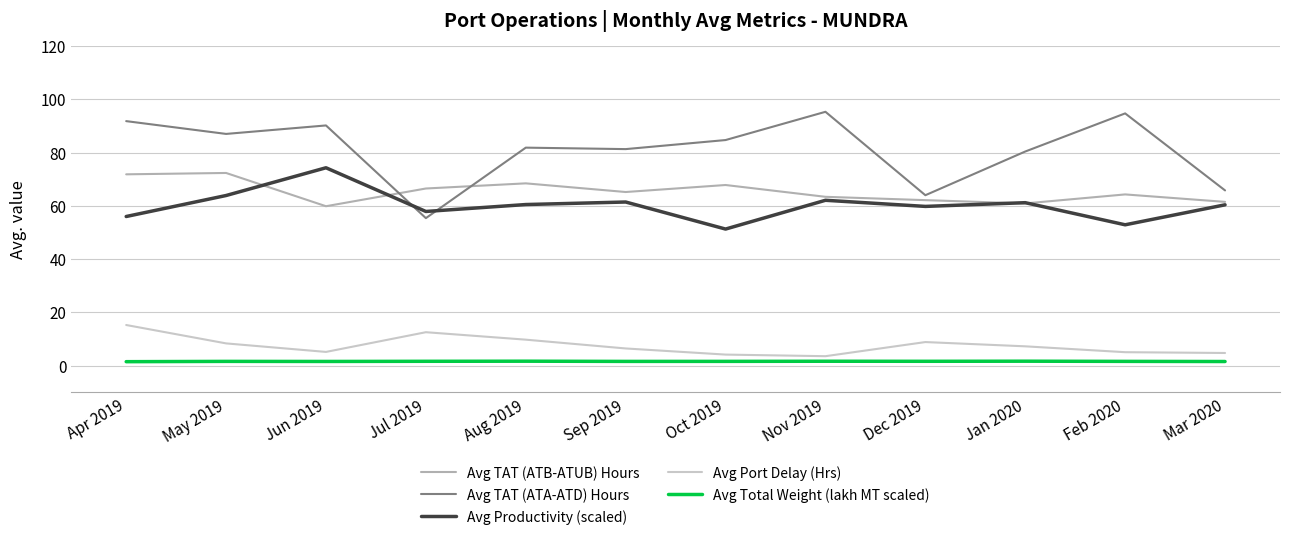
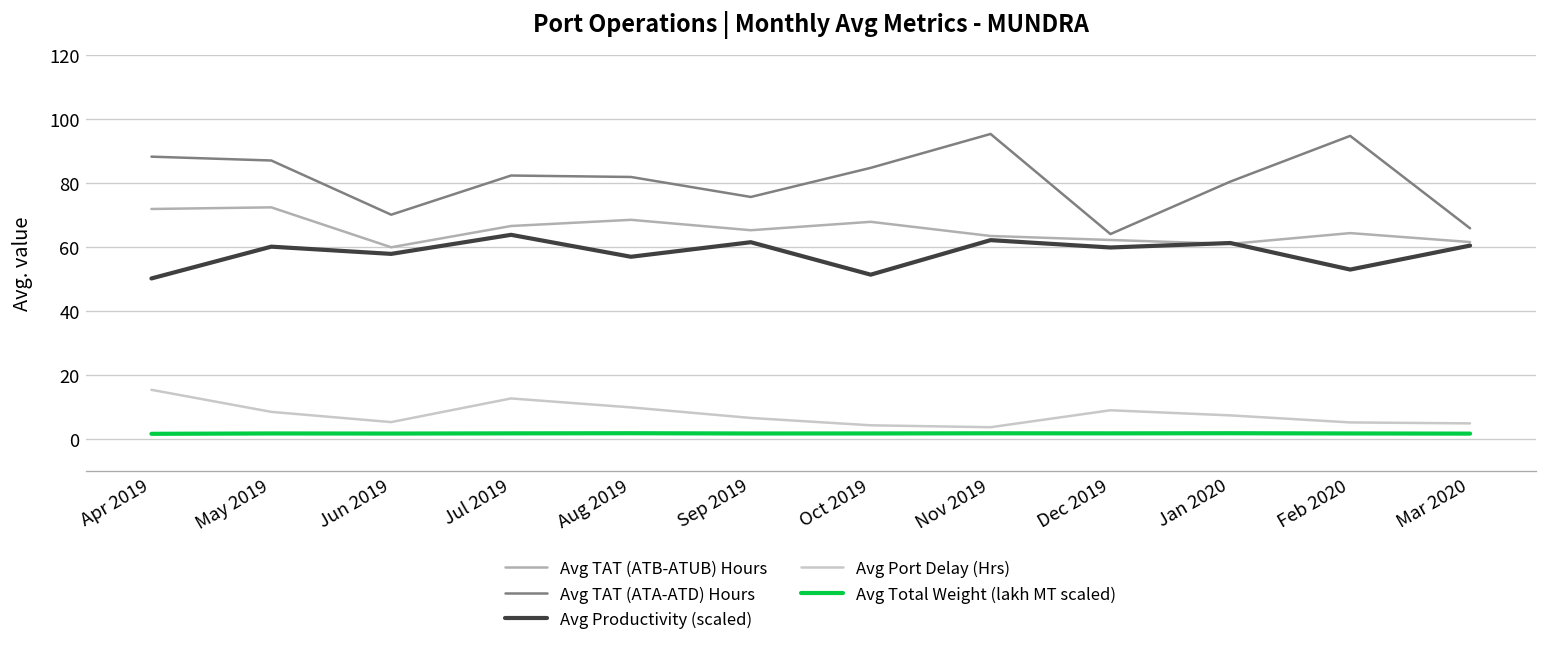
Avg TAT (ATA-ATD) Hours, Apr 2019: 92 -> 88
Avg Productivity (scaled), Apr 2019: 56 -> 50
Avg Productivity (scaled), May 2019: 64 -> 60
Avg TAT (ATA-ATD) Hours, Jun 2019: 90 -> 70
Avg Productivity (scaled), Jun 2019: 74 -> 58
Avg TAT (ATA-ATD) Hours, Jul 2019: 55 -> 82
Avg Productivity (scaled), Jul 2019: 58 -> 64
Avg Productivity (scaled), Aug 2019: 61 -> 57
Avg TAT (ATA-ATD) Hours, Sep 2019: 81 -> 76
